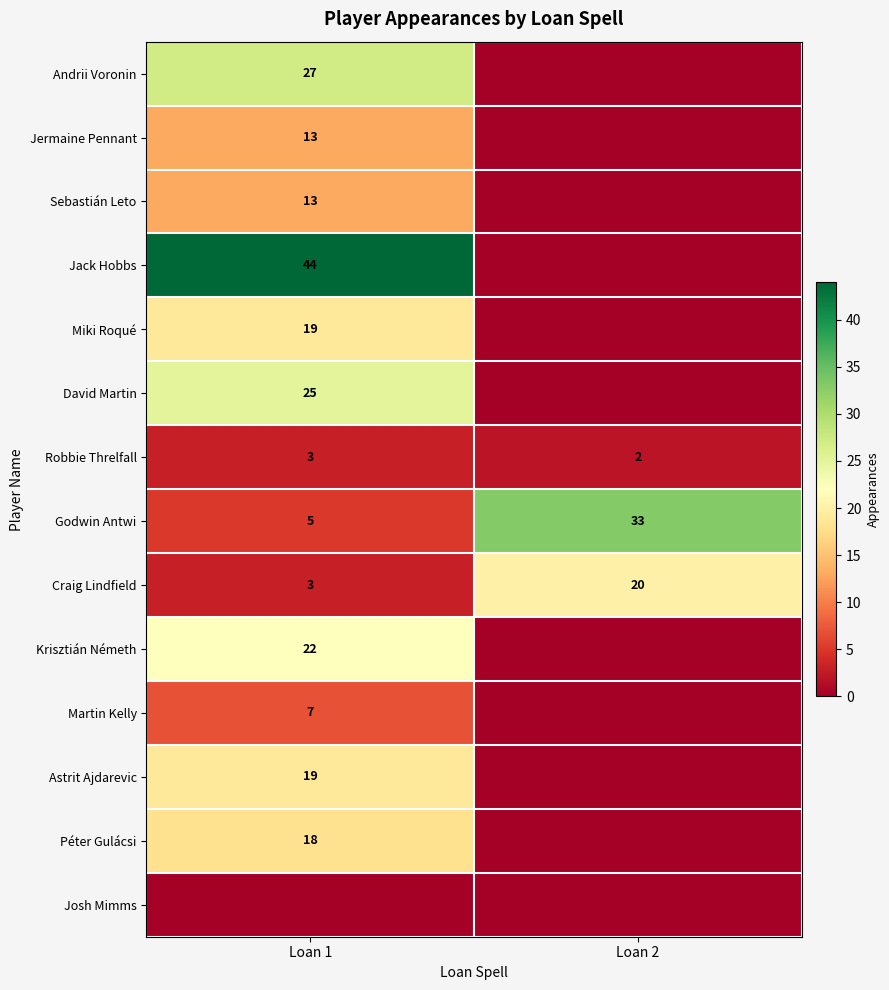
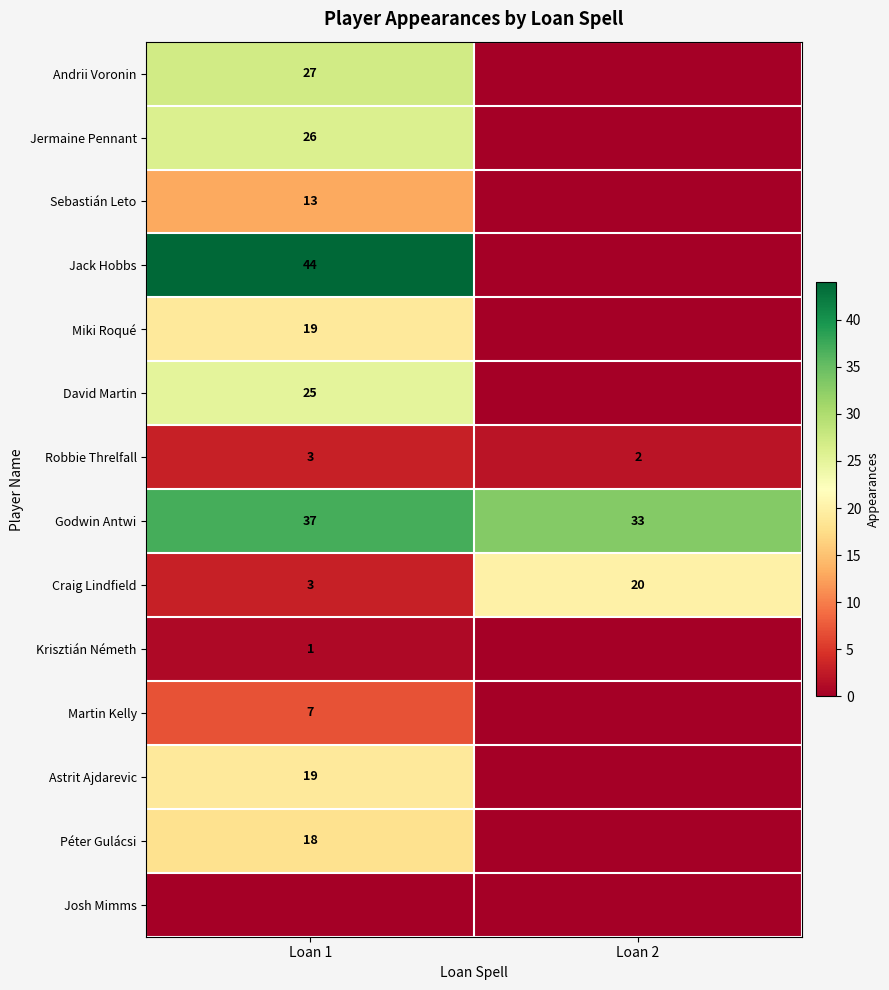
Jermaine Pennant, Loan 1: 13 -> 26
Godwin Antwi, Loan 1: 5 -> 37
Krisztián Németh, Loan 1: 22 -> 1
